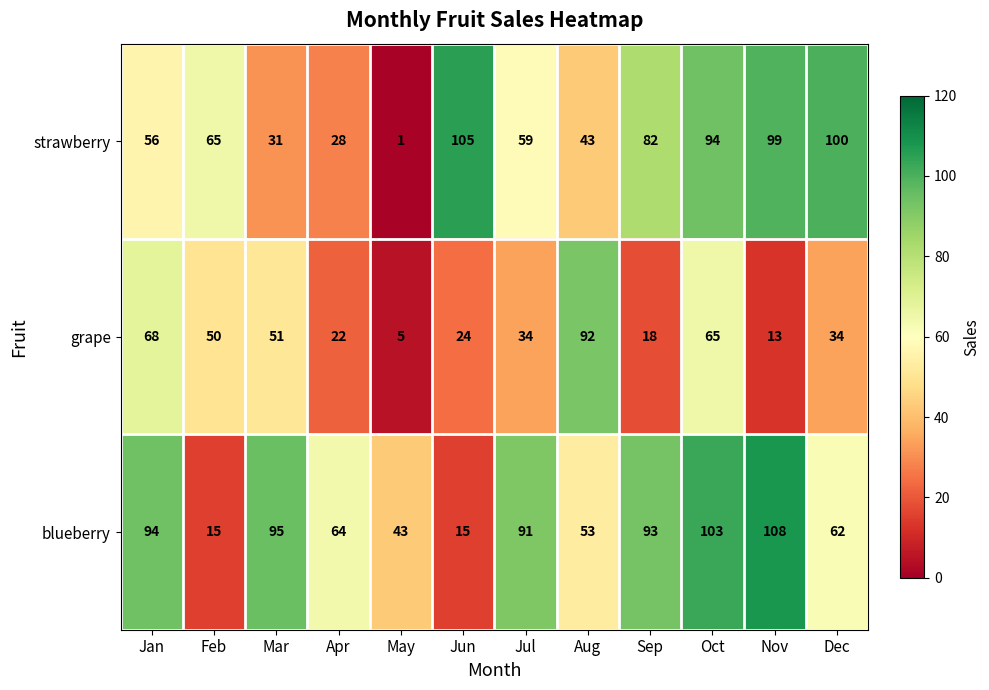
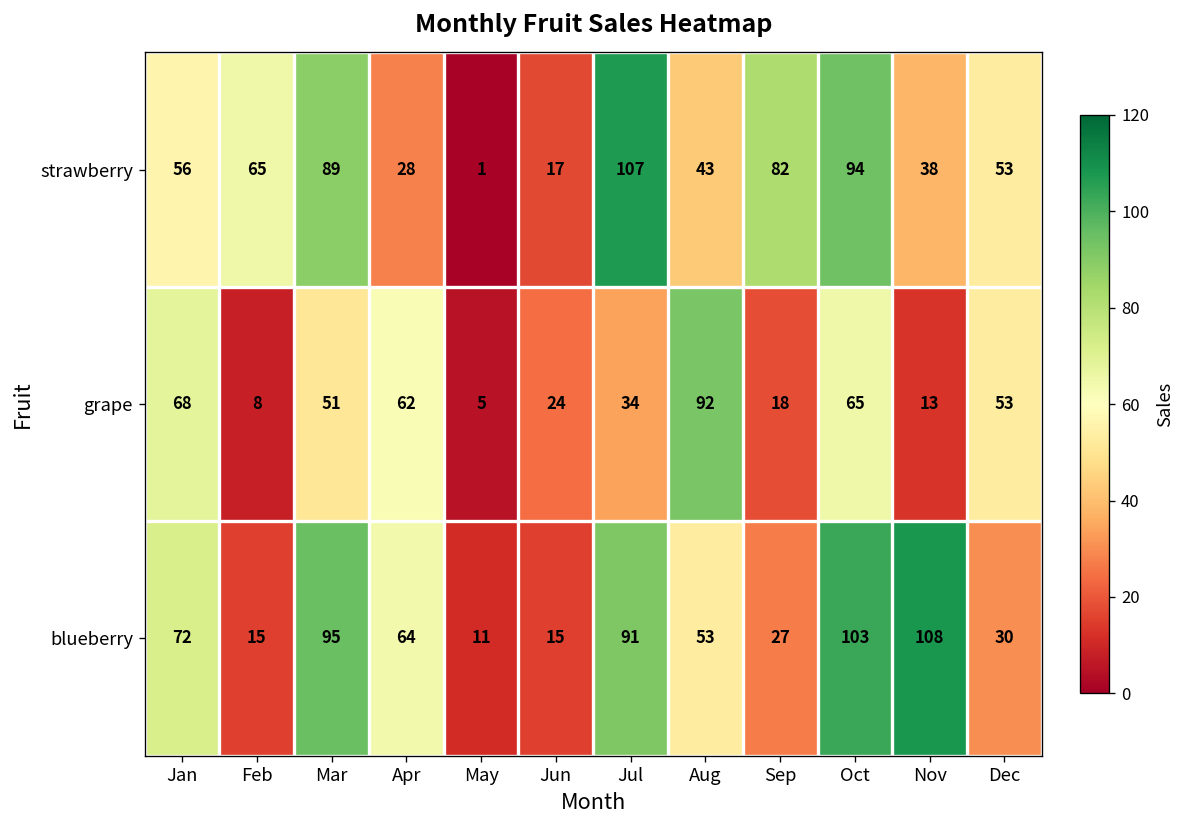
strawberry, Mar: 31 -> 89
strawberry, Jun: 105 -> 17
strawberry, Jul: 59 -> 107
strawberry, Nov: 99 -> 38
strawberry, Dec: 100 -> 53
grape, Feb: 50 -> 8
grape, Apr: 22 -> 62
grape, Dec: 34 -> 53
blueberry, Jan: 94 -> 72
blueberry, May: 43 -> 11
blueberry, Sep: 93 -> 27
blueberry, Dec: 62 -> 30
